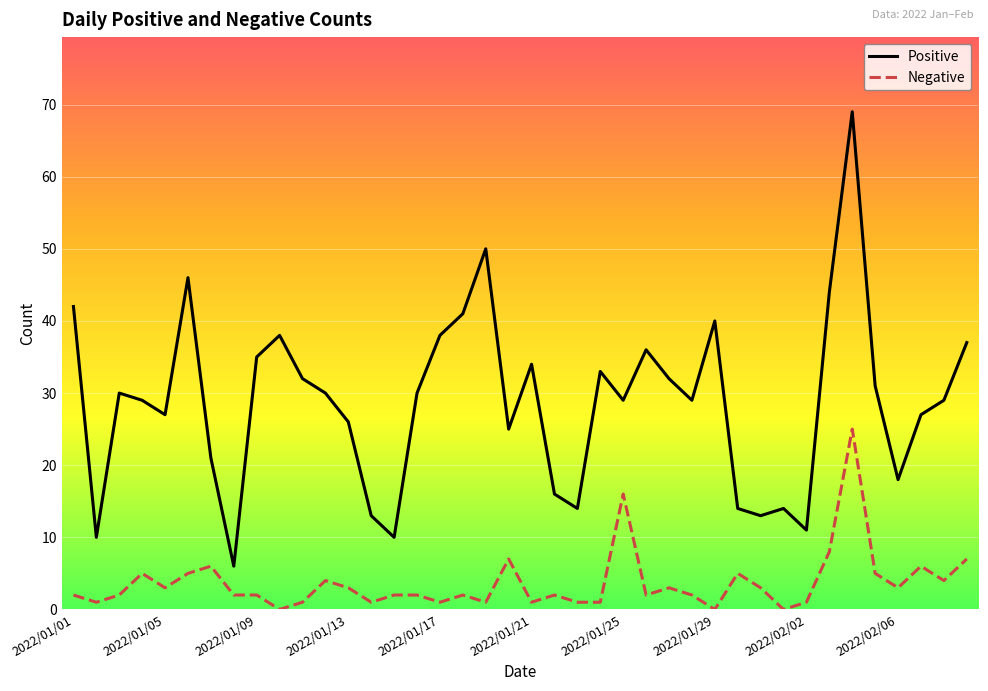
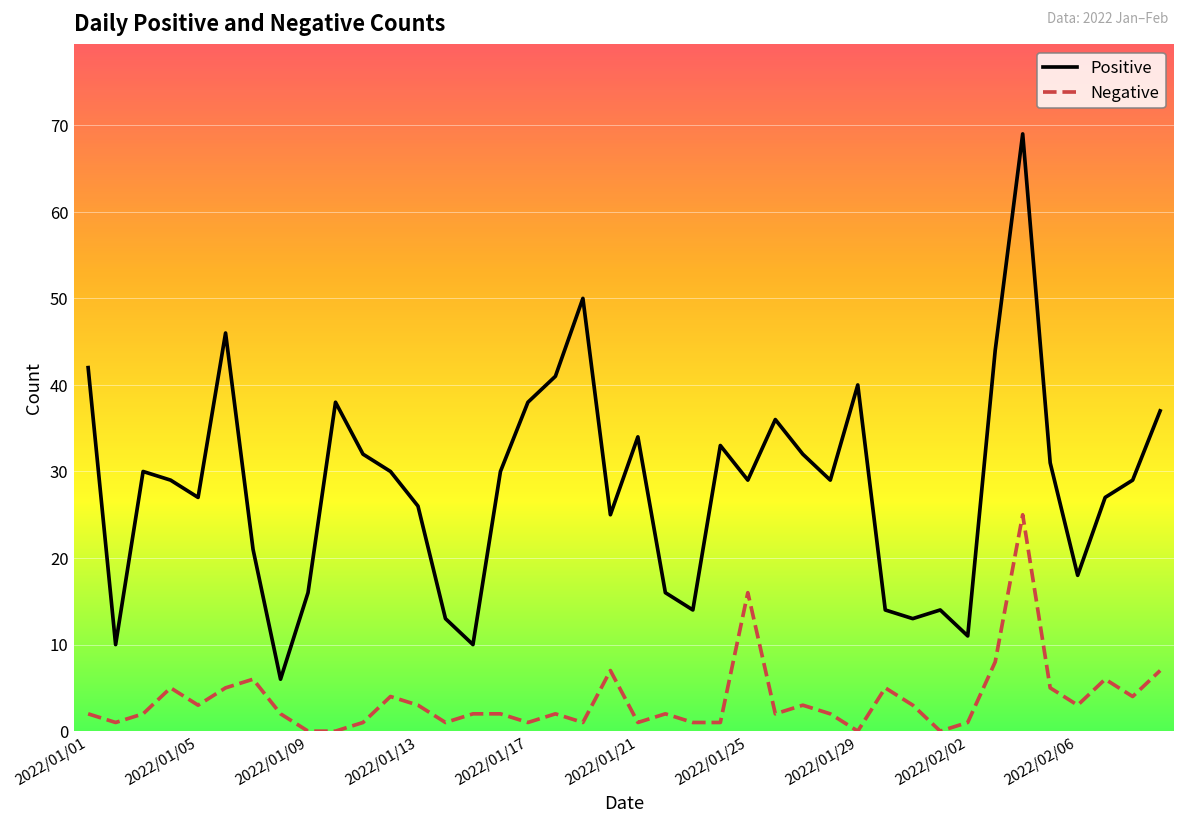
Positive, 2022/01/09: 35 -> 16
Negative, 2022/01/09: 2 -> 0
